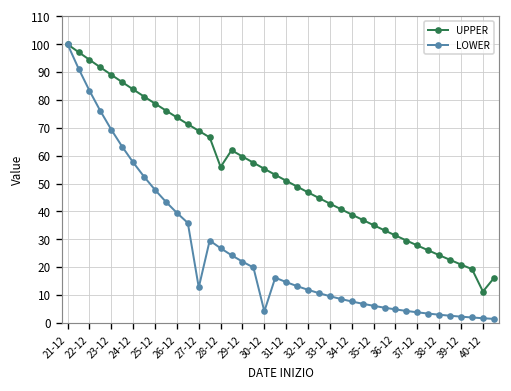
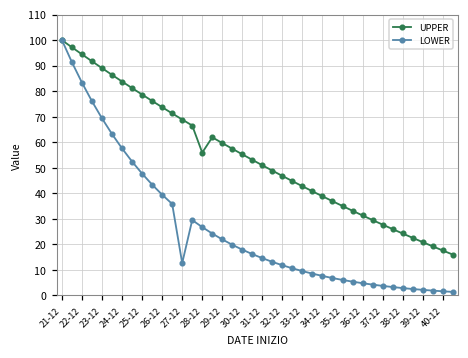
LOWER, 30-12: 4 -> 18
UPPER, 40-12: 11 -> 18
